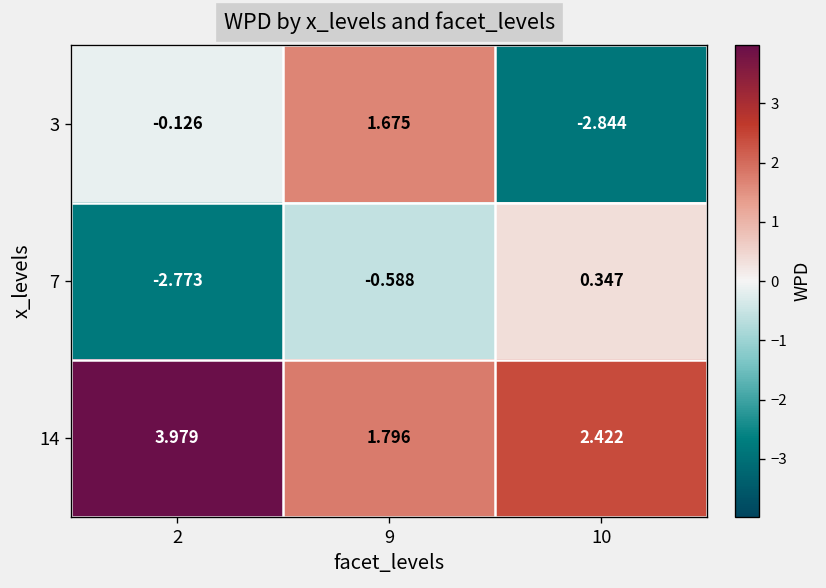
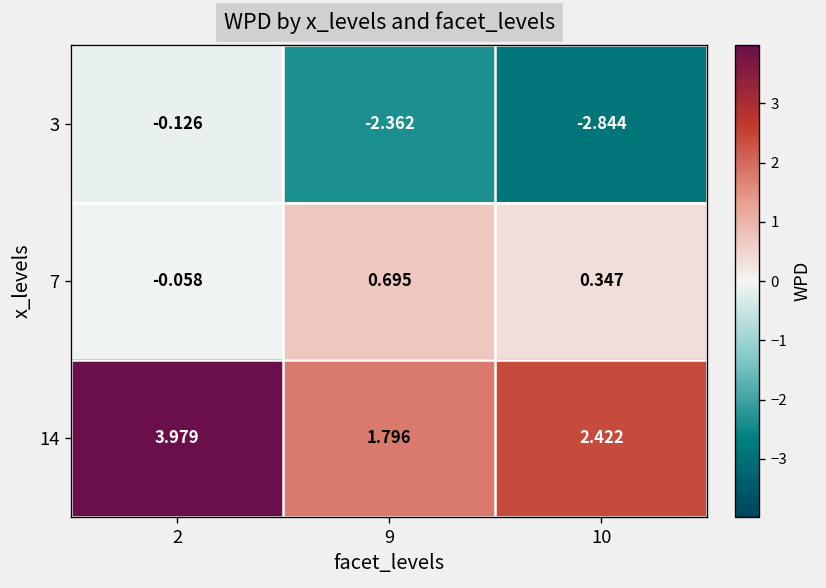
3, 9: 1.675 -> -2.362
7, 2: -2.773 -> -0.058
7, 9: -0.588 -> 0.695
